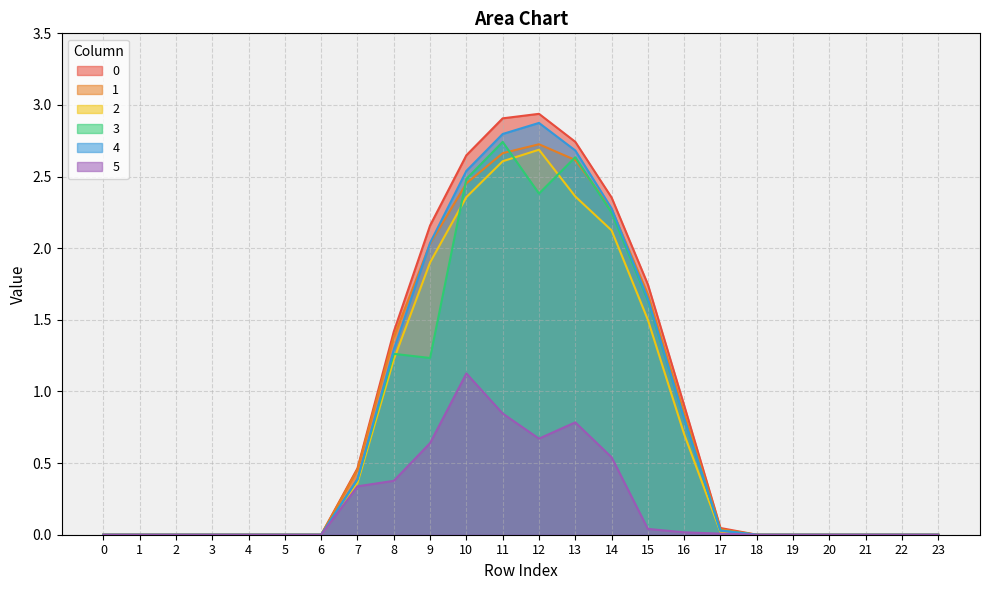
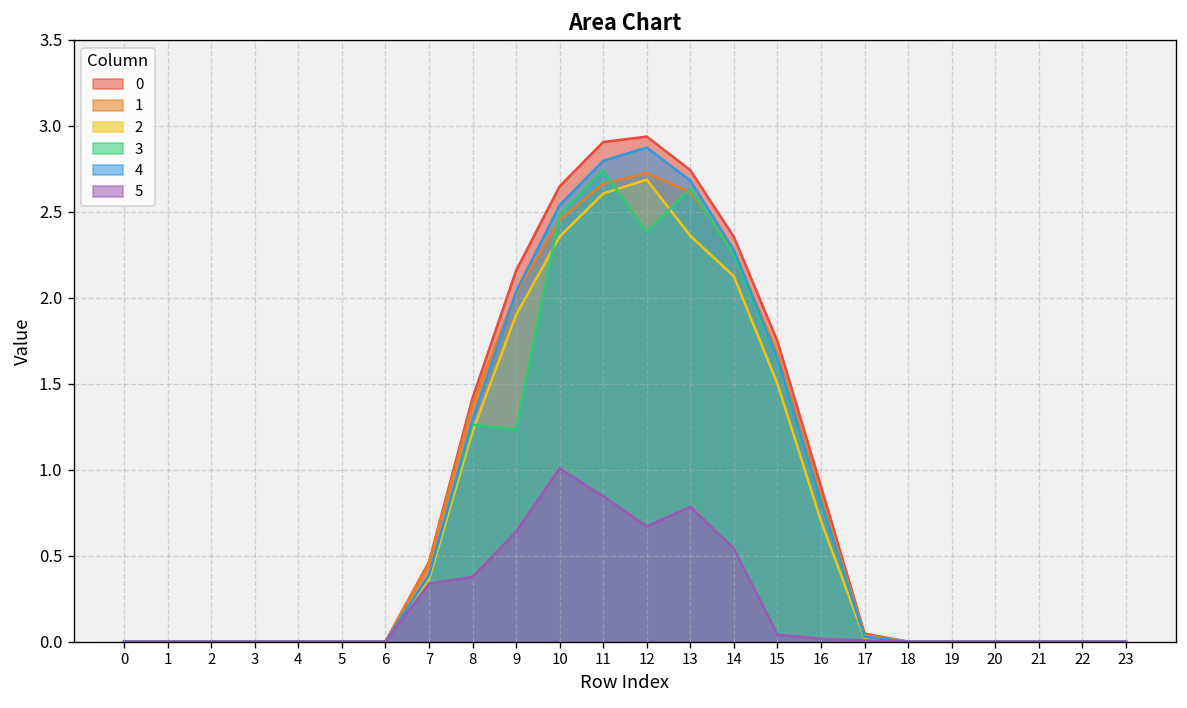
5, 10: 1.13 -> 1.01
